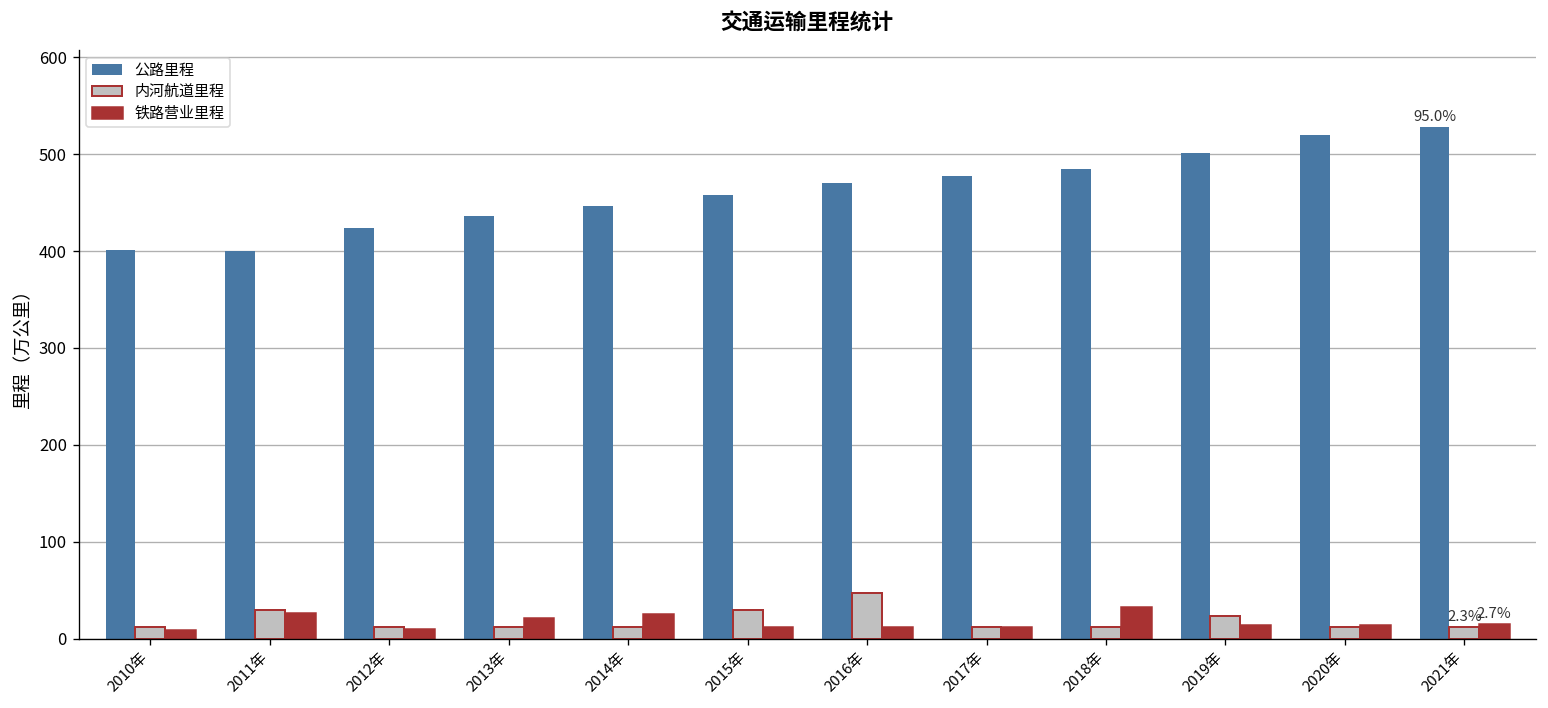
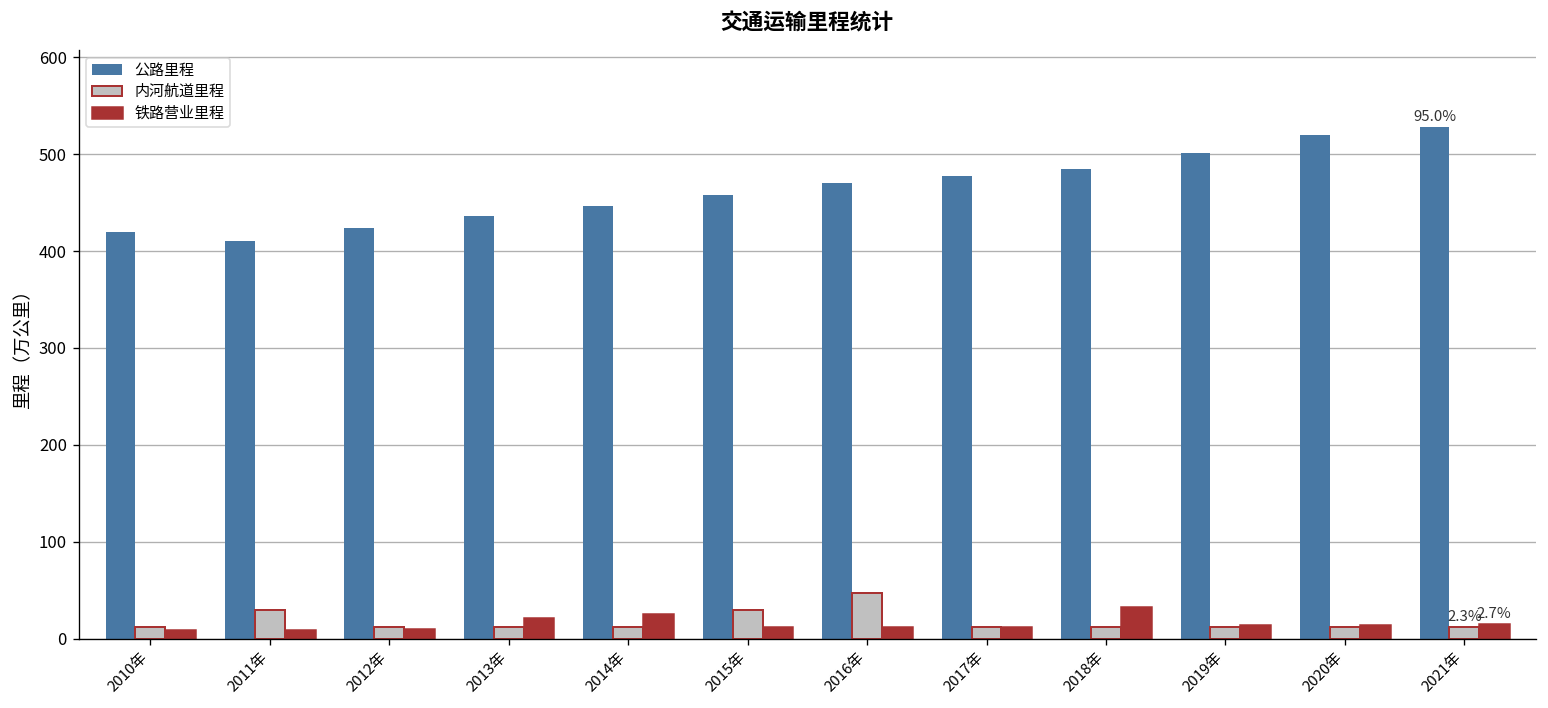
公路里程, 2010年: 400 -> 420
公路里程, 2011年: 400 -> 410
铁路营业里程, 2011年: 30 -> 10
内河航道里程, 2019年: 20 -> 10
